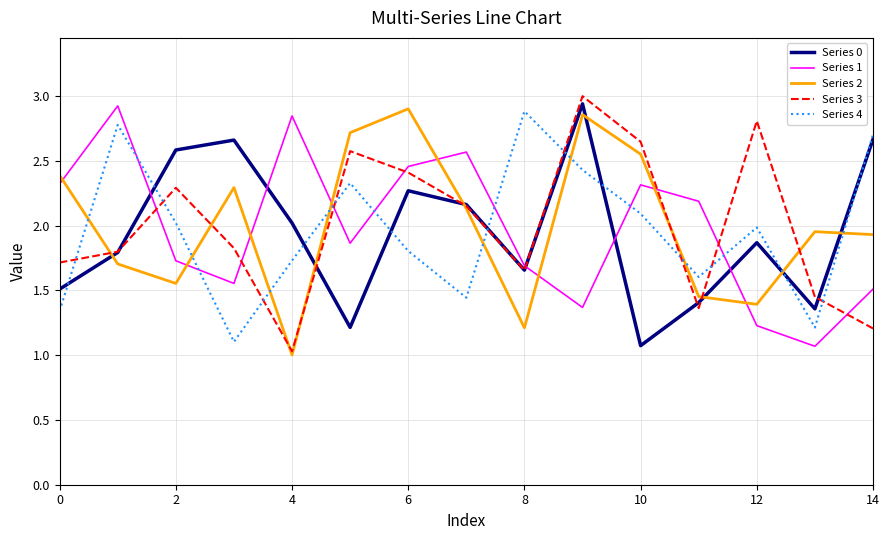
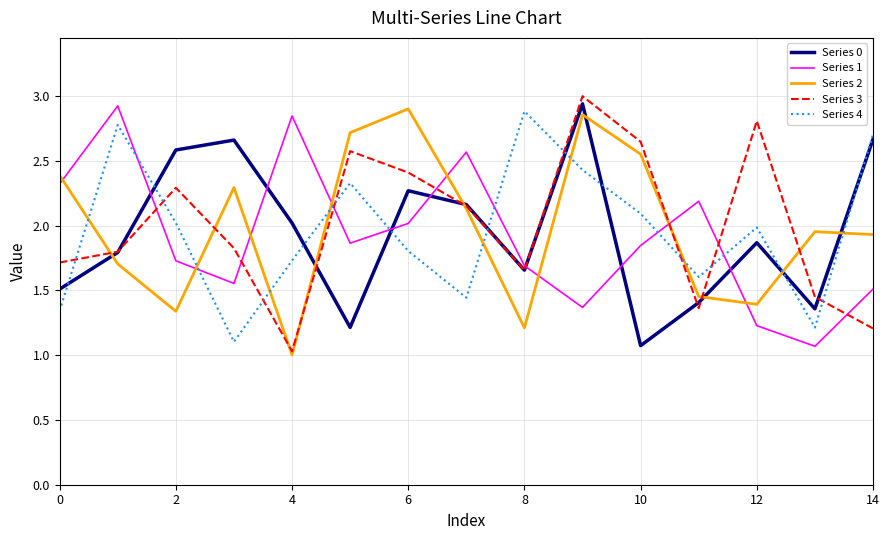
Series 2, 2: 1.55 -> 1.34
Series 1, 6: 2.46 -> 2.02
Series 1, 10: 2.31 -> 1.85
